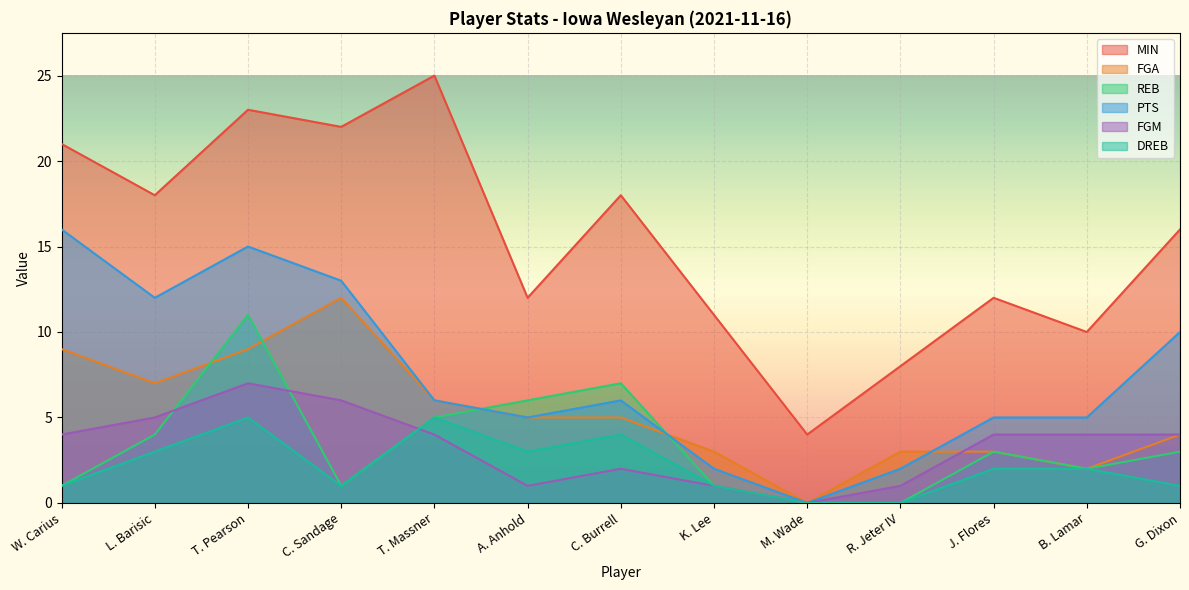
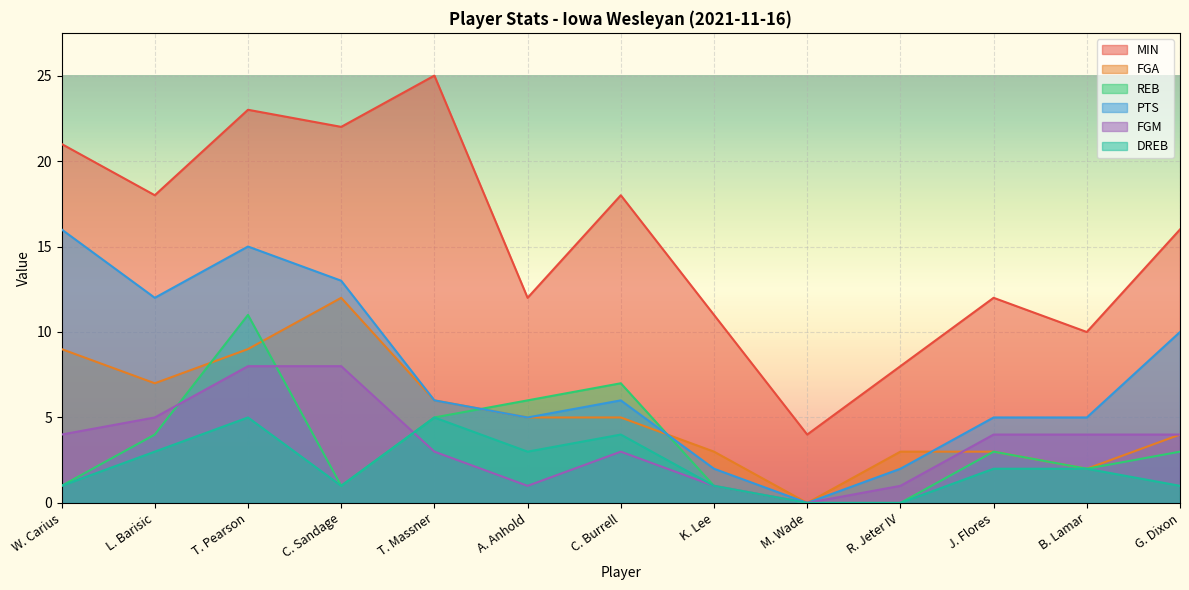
FGM, T. Pearson: 7 -> 8
FGM, C. Sandage: 6 -> 8
FGM, T. Massner: 4 -> 3
FGM, C. Burrell: 2 -> 3
